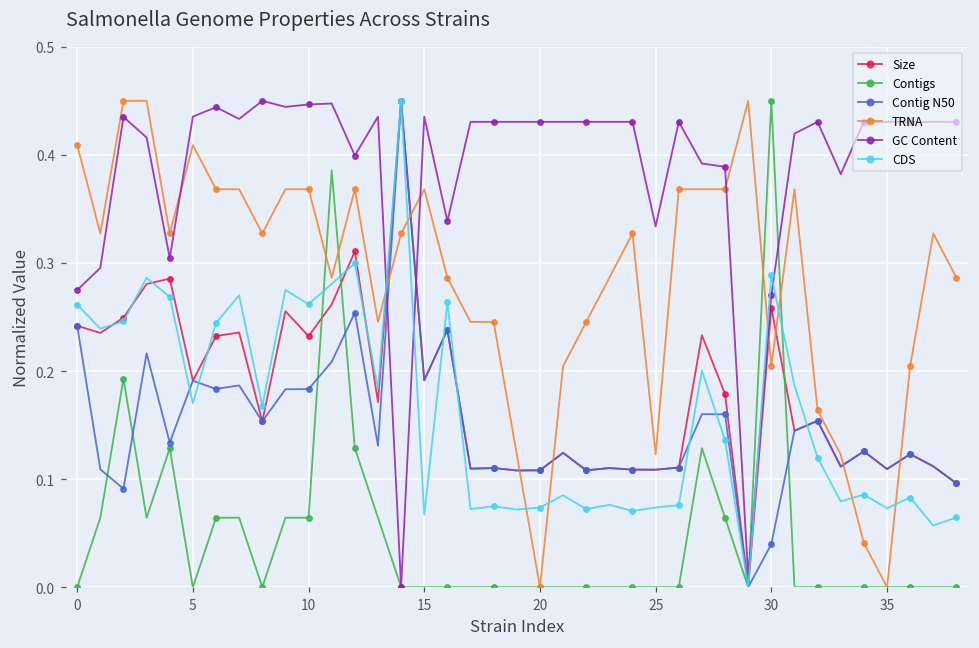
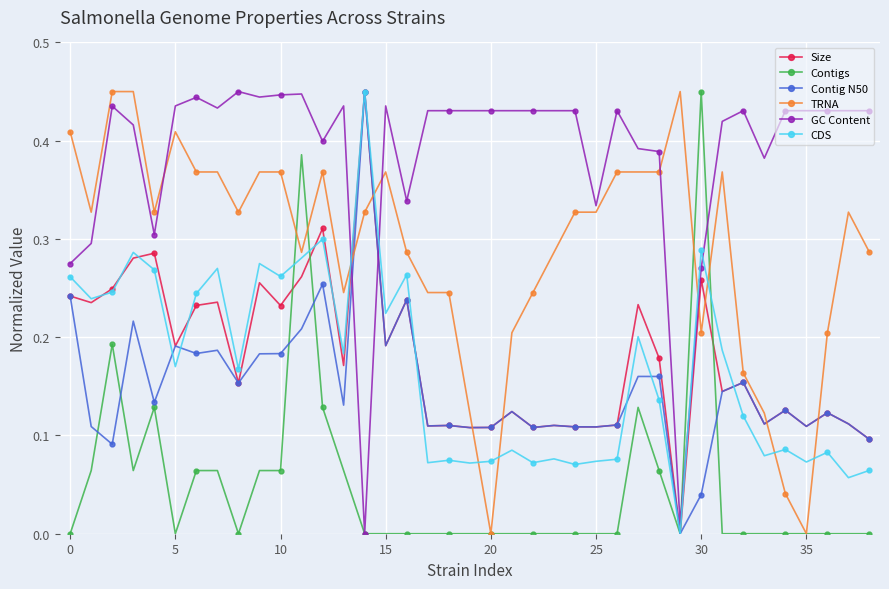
CDS, 15: 0.07 -> 0.22
TRNA, 25: 0.12 -> 0.33
